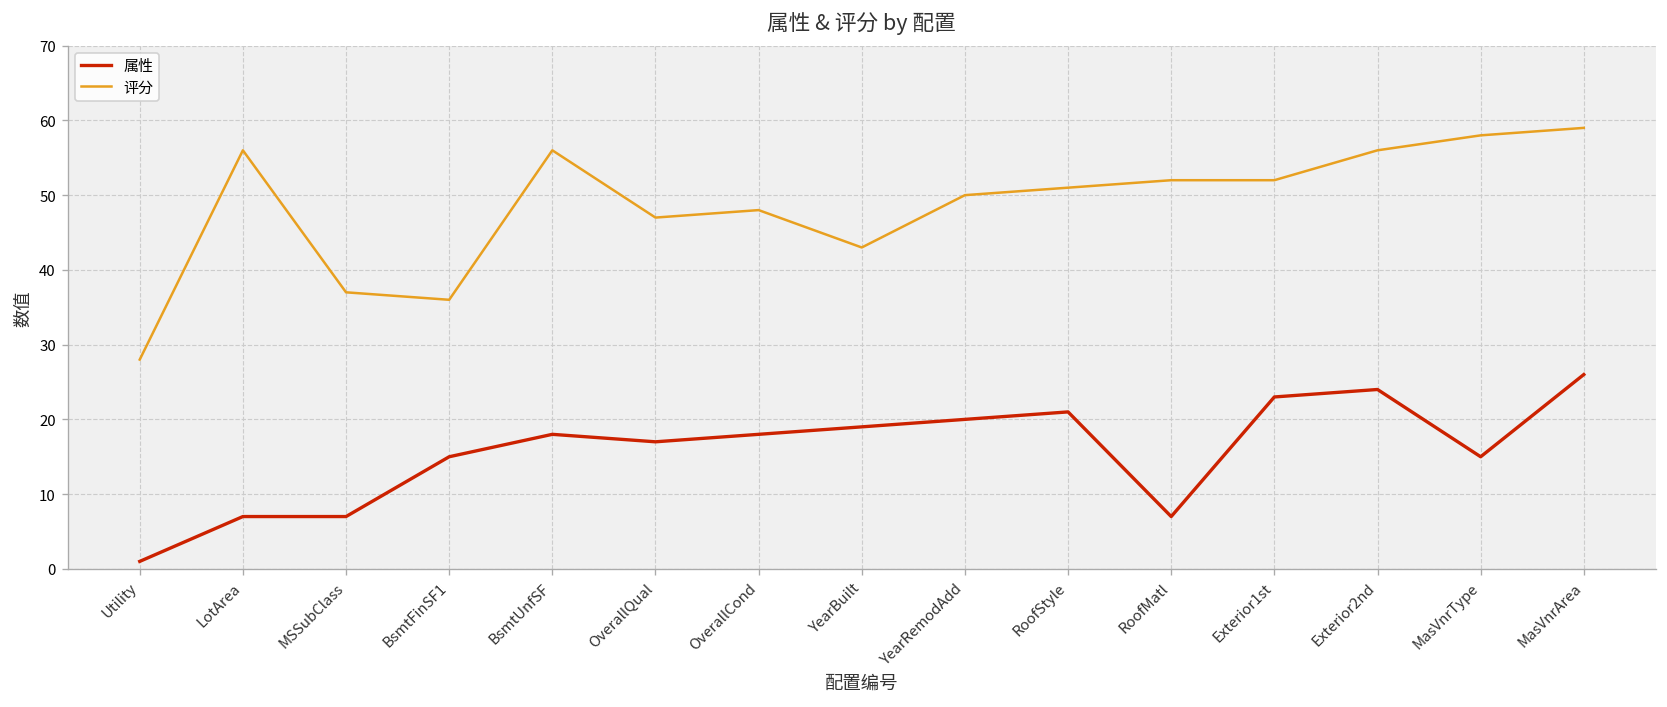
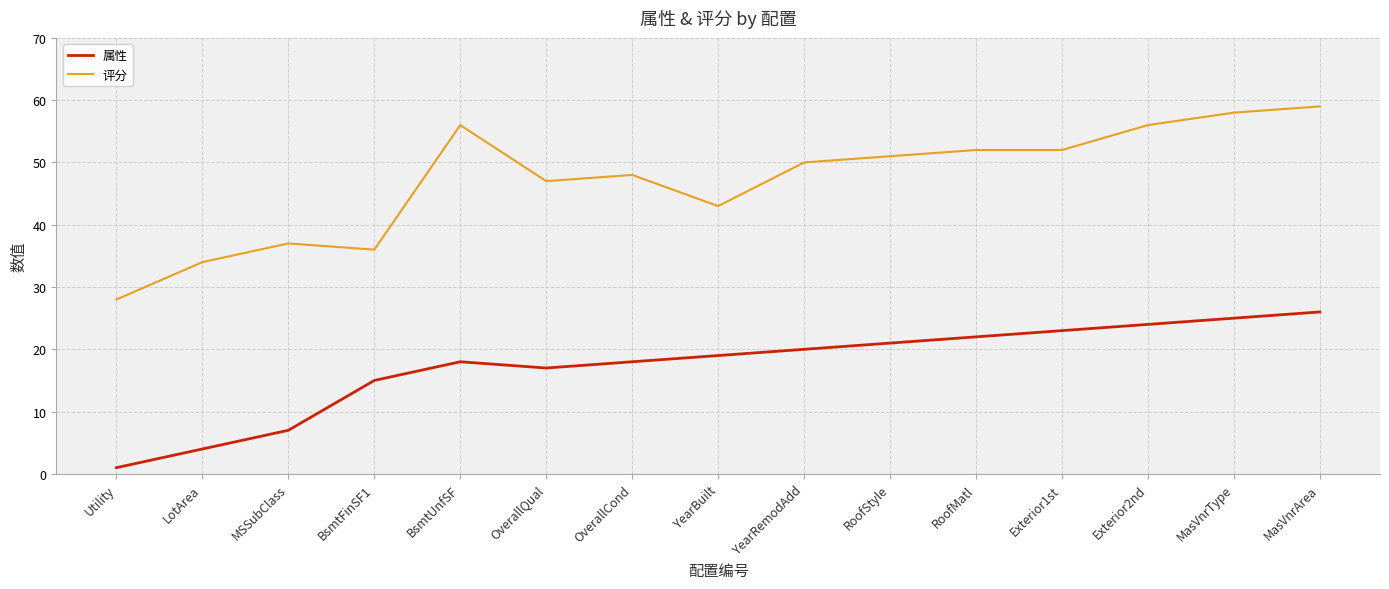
属性, LotArea: 7 -> 4
评分, LotArea: 56 -> 34
属性, RoofMatl: 7 -> 22
属性, MasVnrType: 15 -> 25
